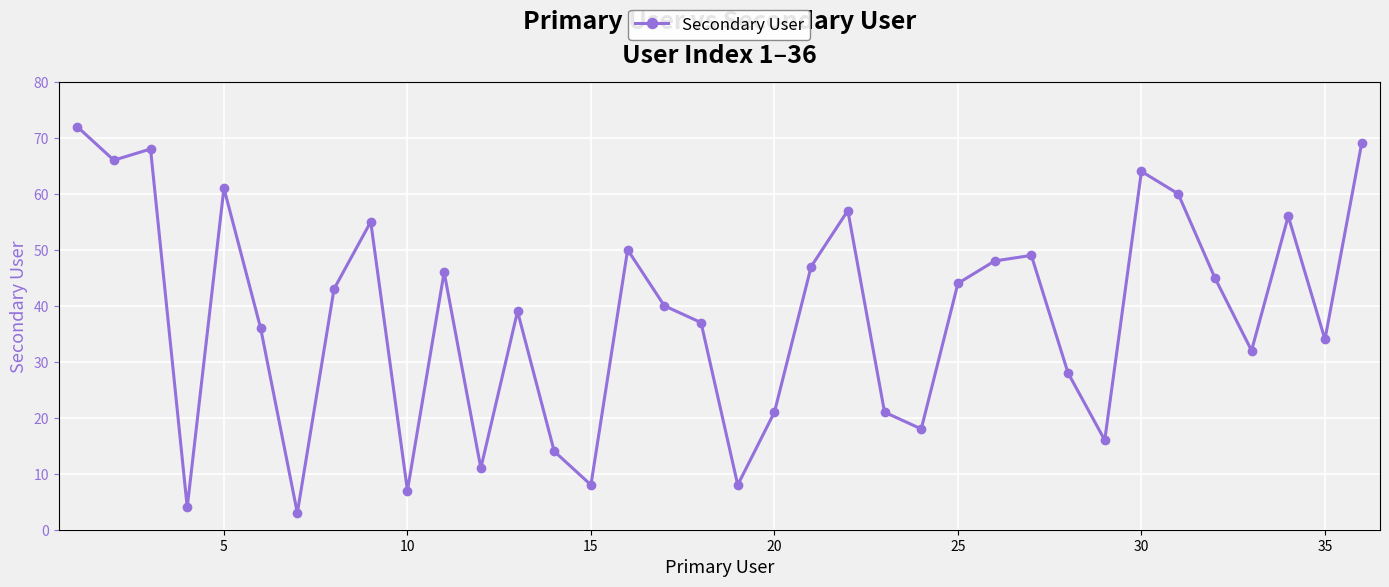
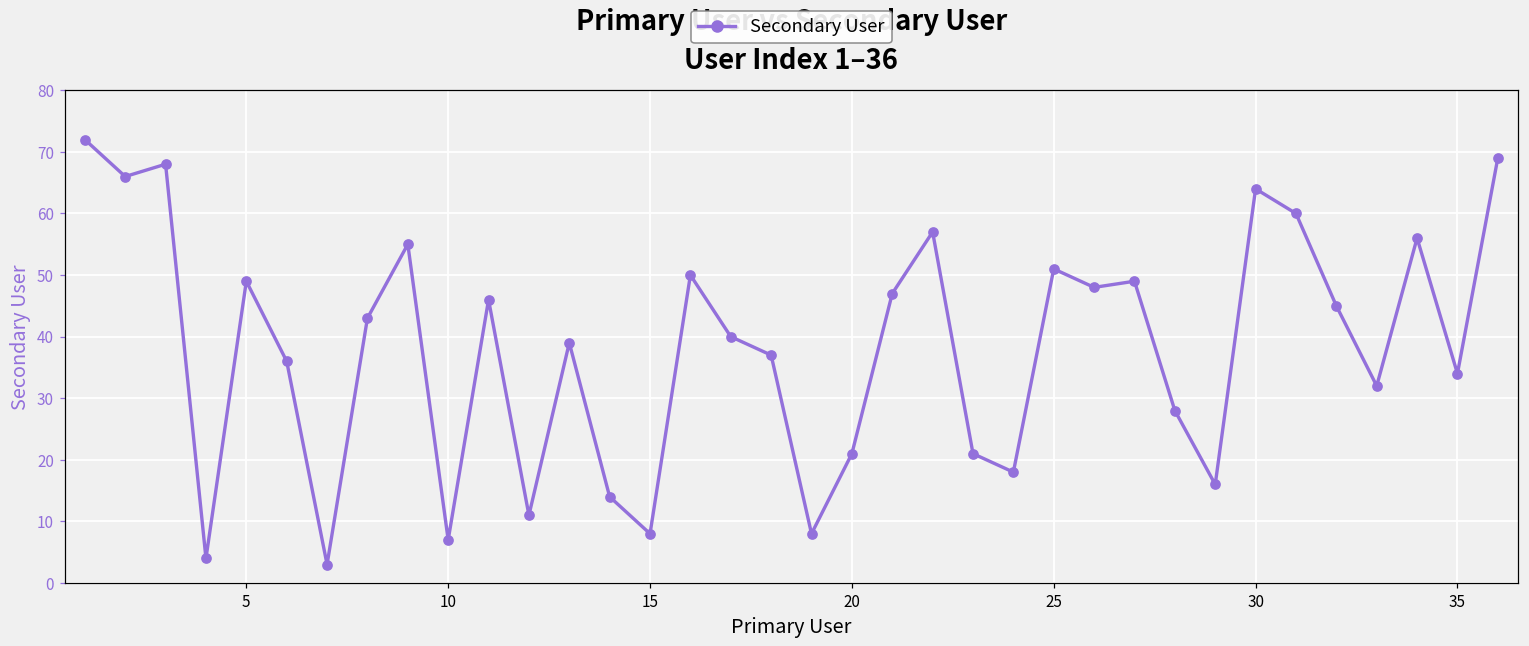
5: 61 -> 49
25: 44 -> 51
